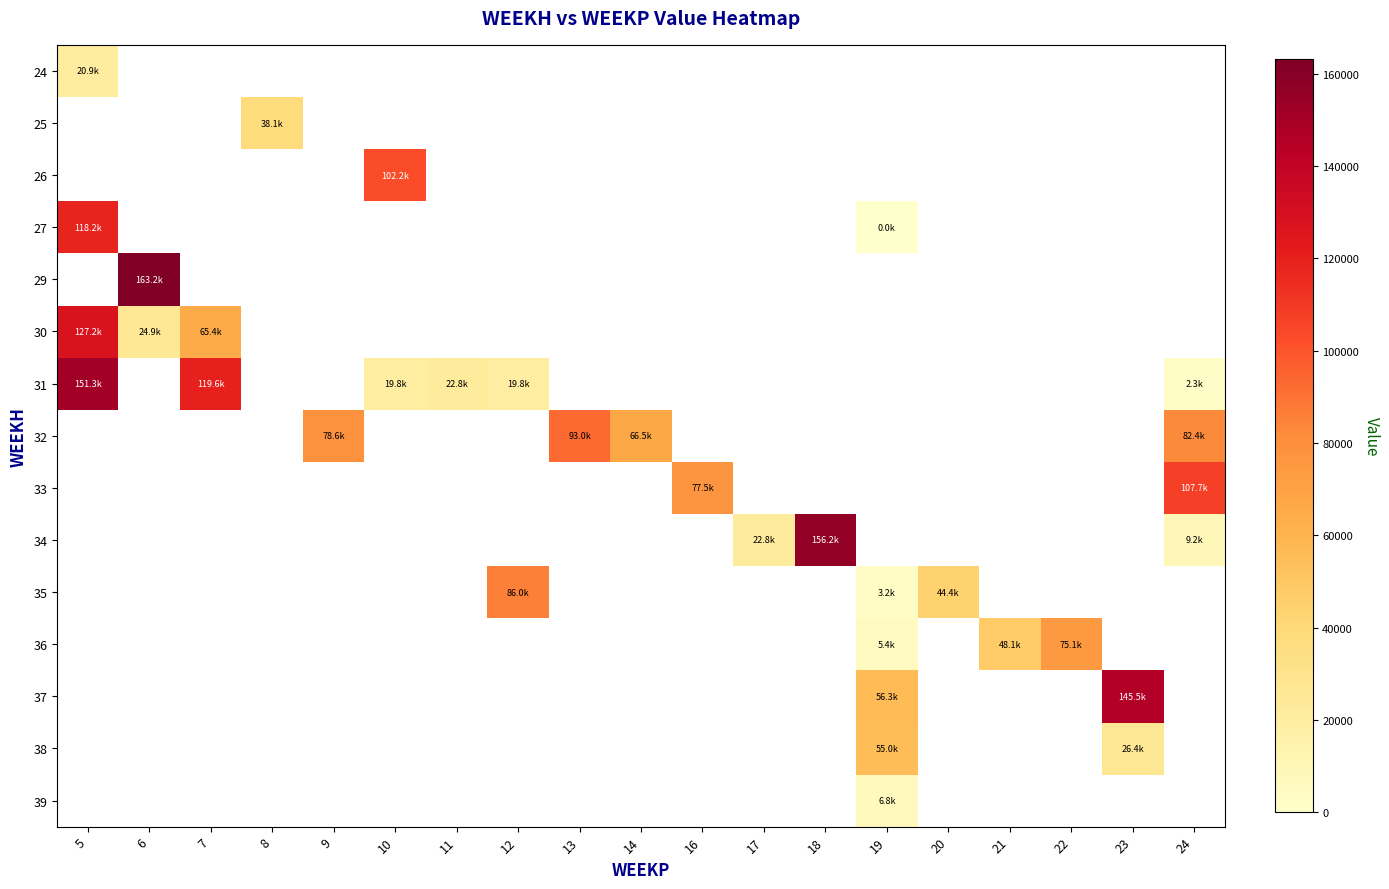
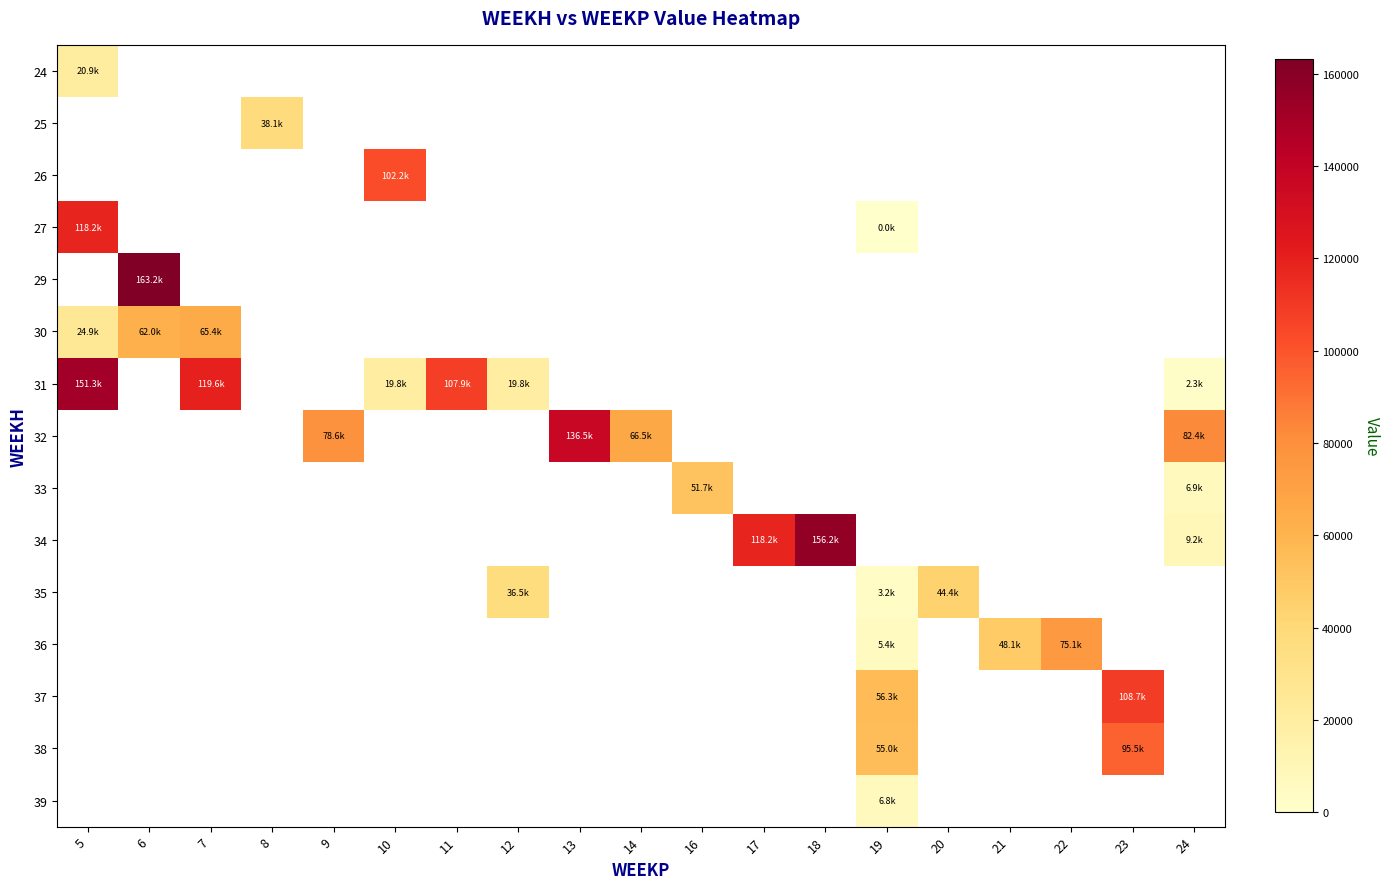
30, 5: 127.2k -> 24.9k
30, 6: 24.9k -> 62.0k
31, 11: 22.8k -> 107.9k
32, 13: 93.0k -> 136.5k
33, 16: 77.5k -> 51.7k
33, 24: 107.7k -> 6.9k
34, 17: 22.8k -> 118.2k
35, 12: 86.0k -> 36.5k
37, 23: 145.5k -> 108.7k
38, 23: 26.4k -> 95.5k
